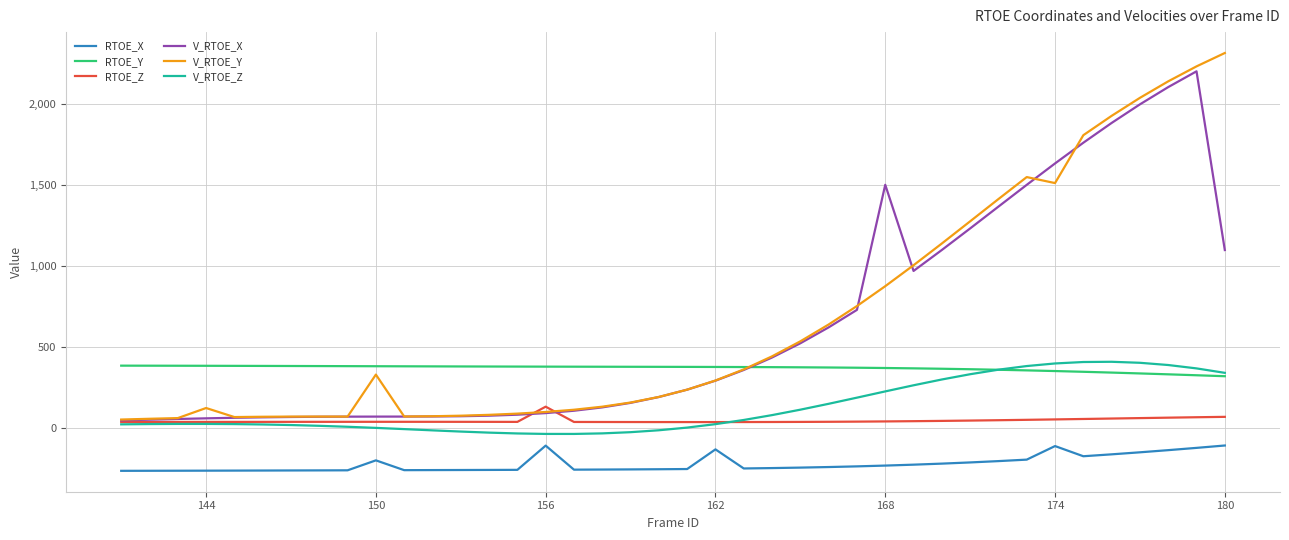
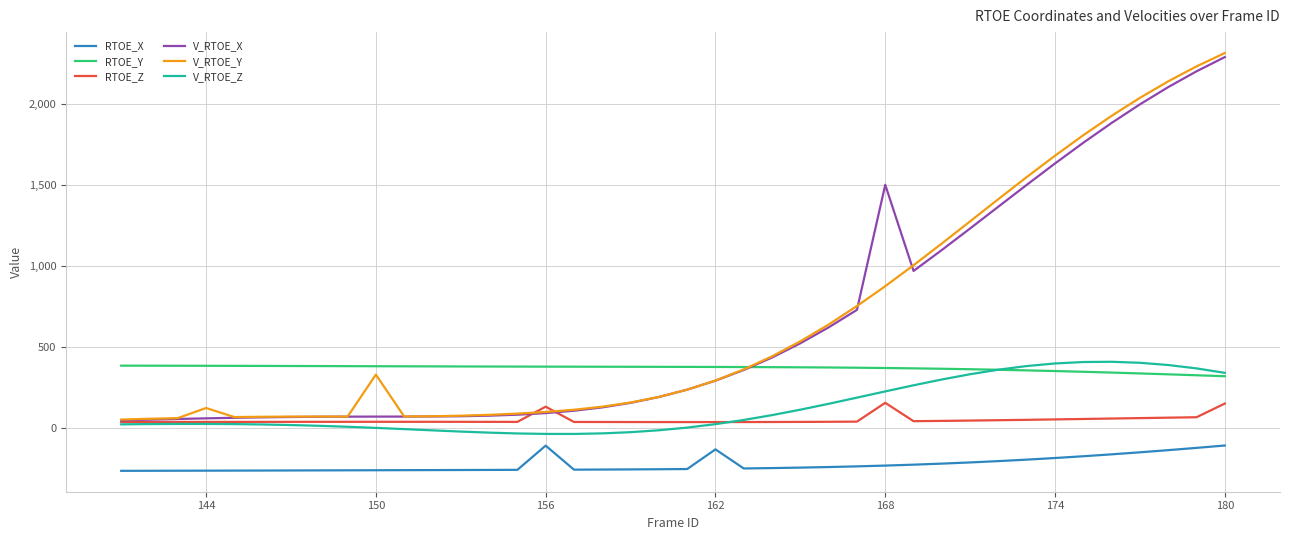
RTOE_X, 150: -200 -> -260
RTOE_Z, 168: 40 -> 160
RTOE_X, 174: -110 -> -190
V_RTOE_Y, 174: 1,510 -> 1,680
RTOE_Z, 180: 70 -> 150
V_RTOE_X, 180: 1,100 -> 2,290
